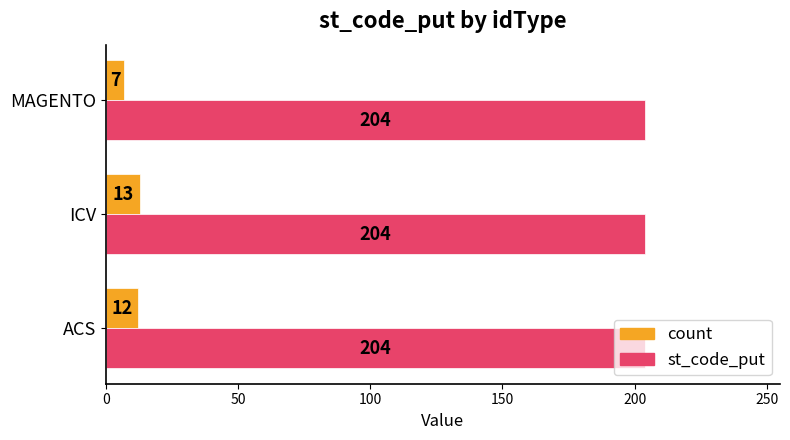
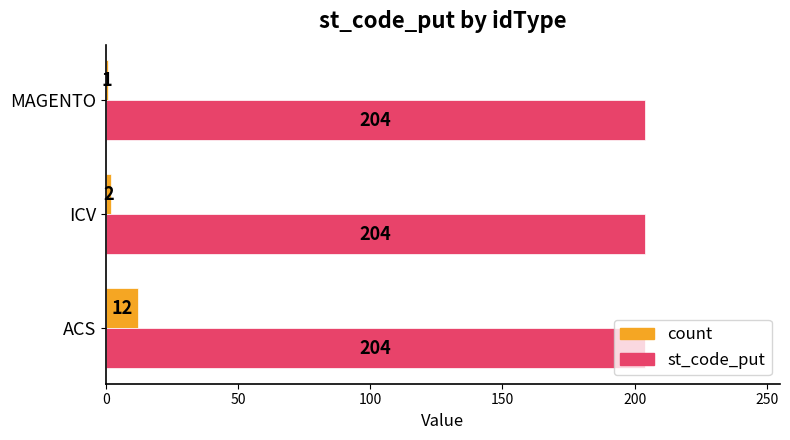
count, MAGENTO: 7 -> 1
count, ICV: 13 -> 2
